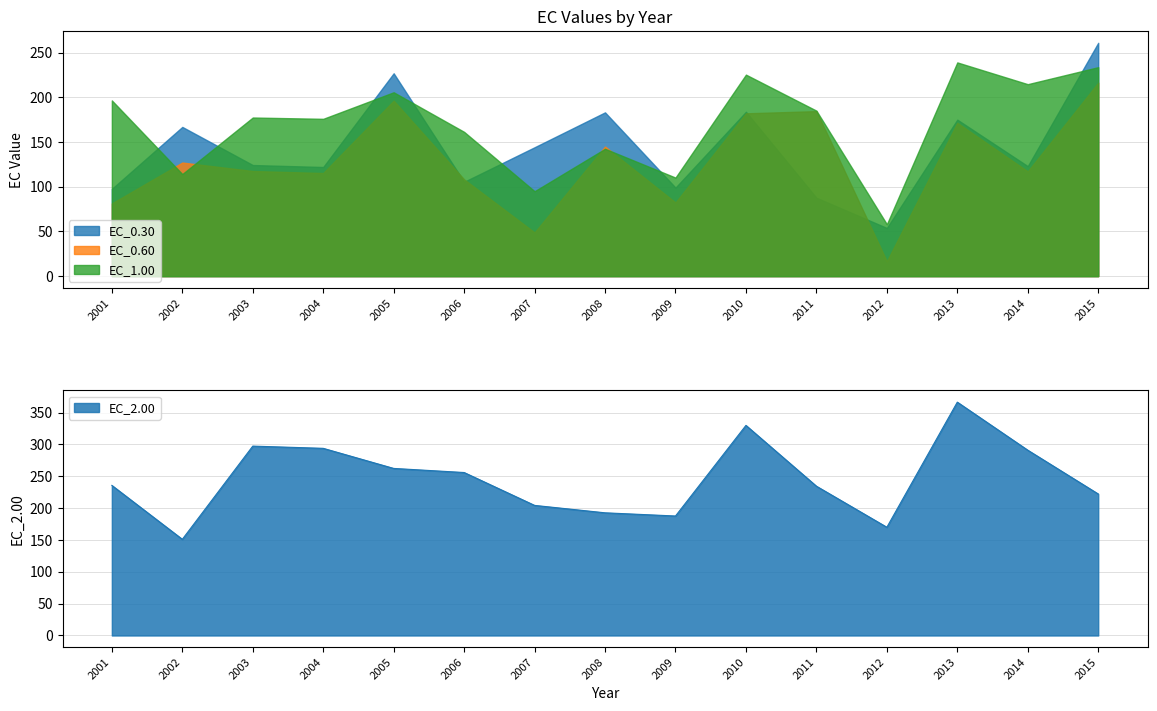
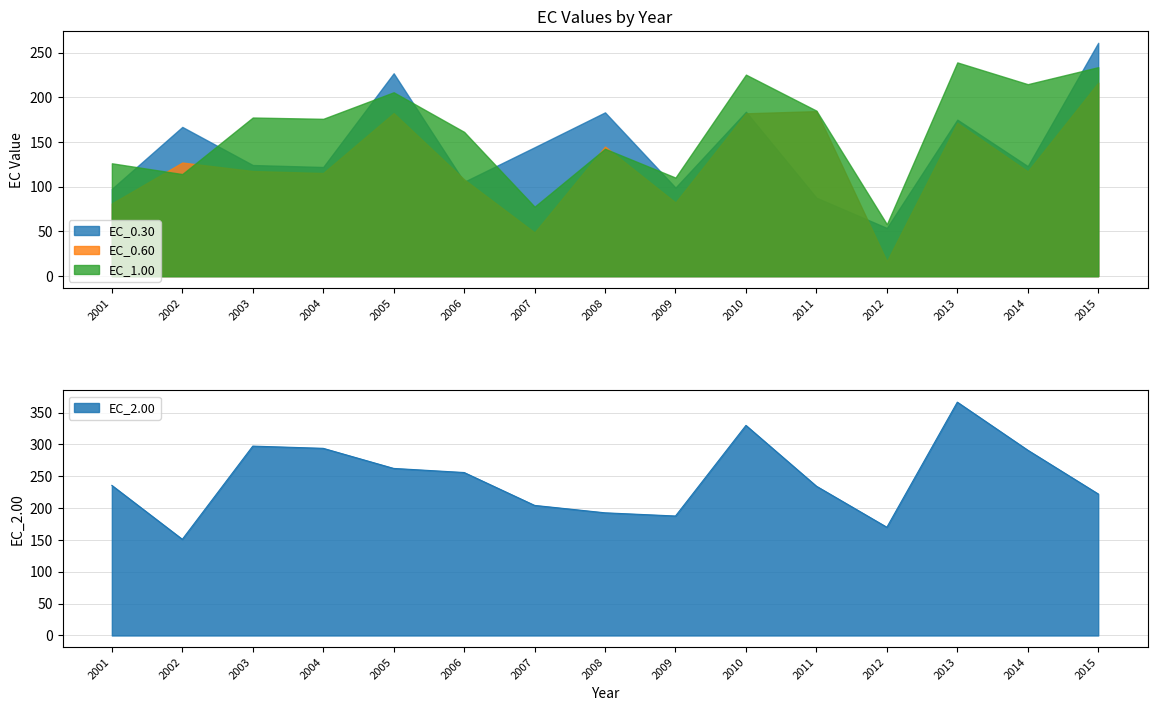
EC Values by Year, EC_1.00, 2001: 200 -> 130
EC Values by Year, EC_0.60, 2005: 200 -> 180
EC Values by Year, EC_1.00, 2007: 100 -> 80
